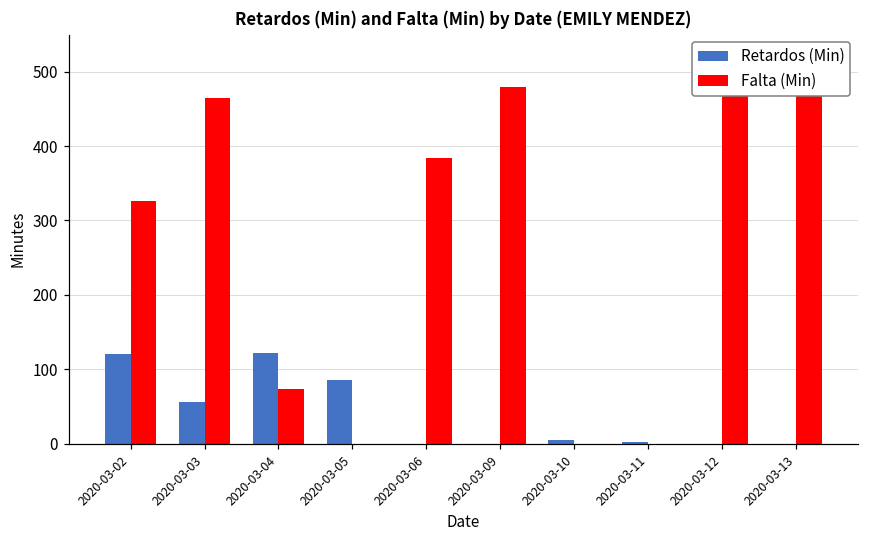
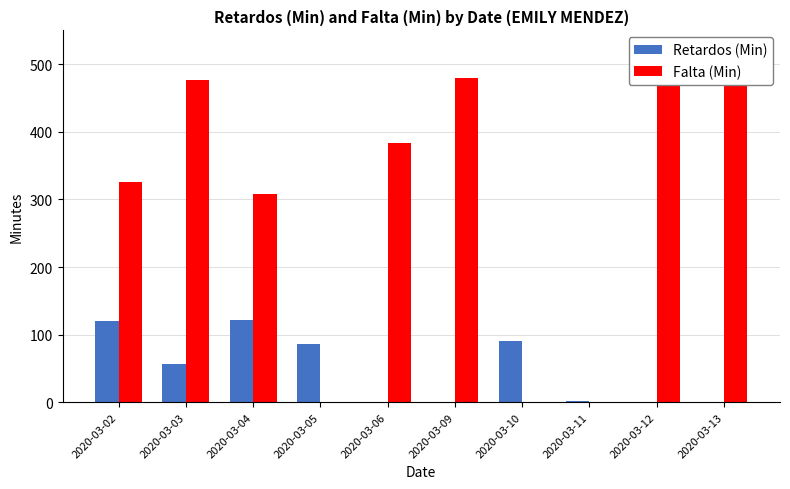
Falta (Min), 2020-03-03: 460 -> 480
Falta (Min), 2020-03-04: 70 -> 310
Retardos (Min), 2020-03-10: 10 -> 90
